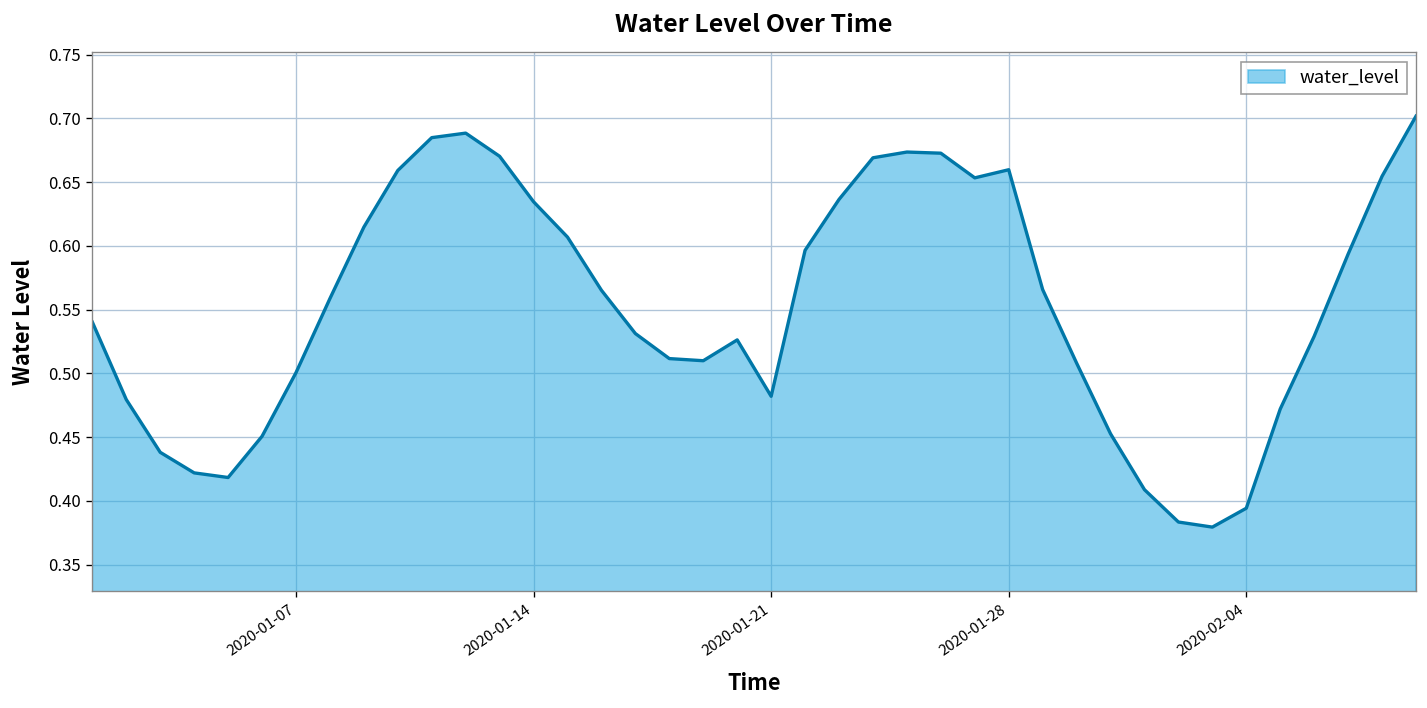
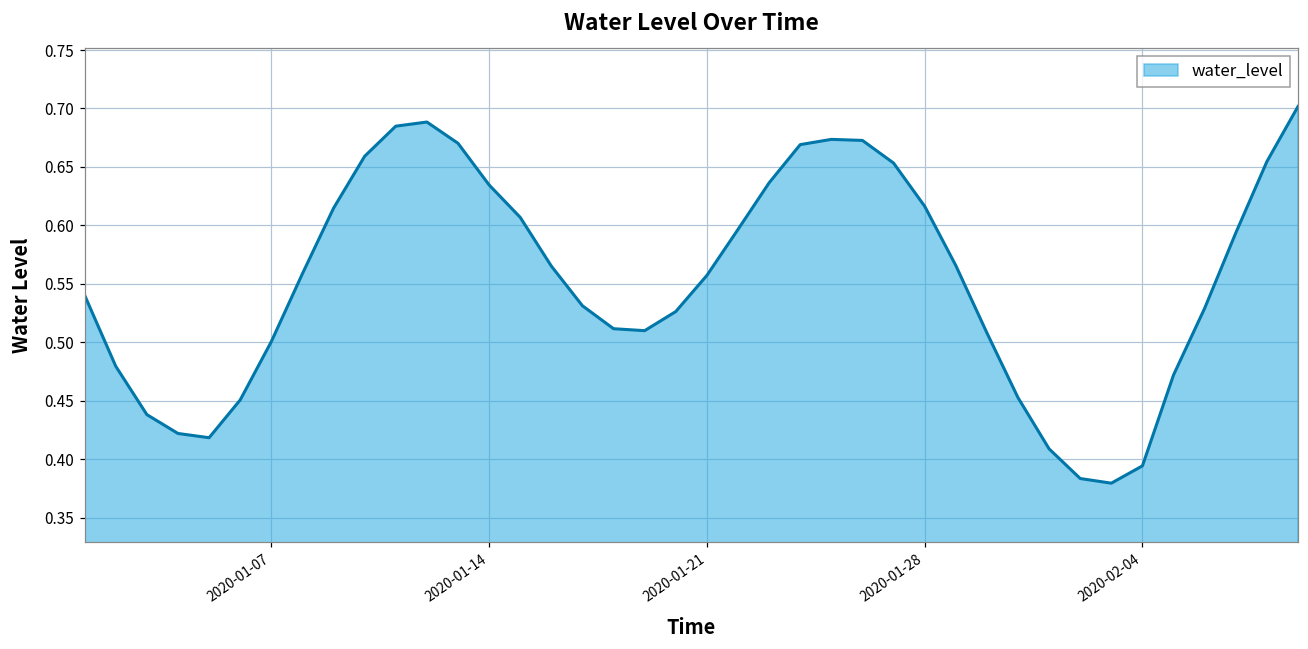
2020-01-21: 0.482 -> 0.557
2020-01-28: 0.660 -> 0.616
